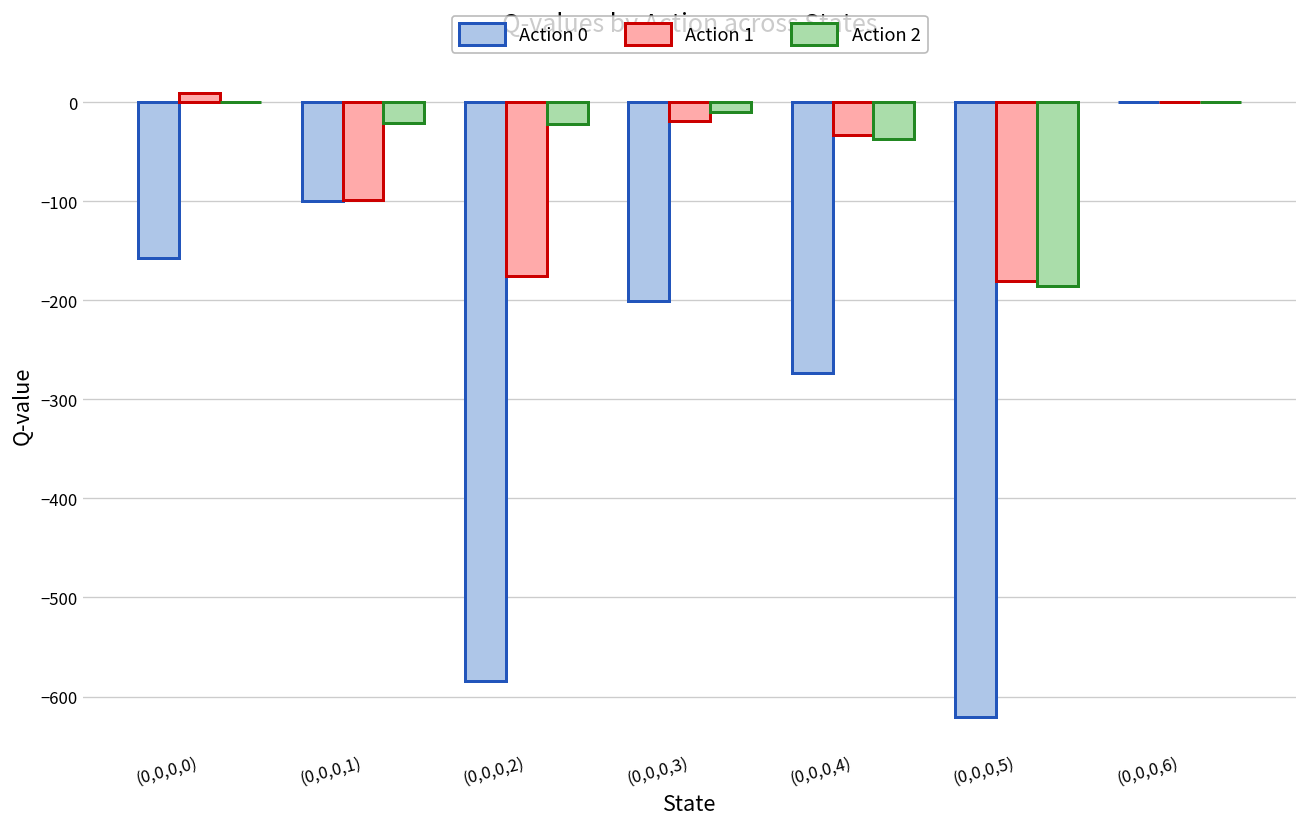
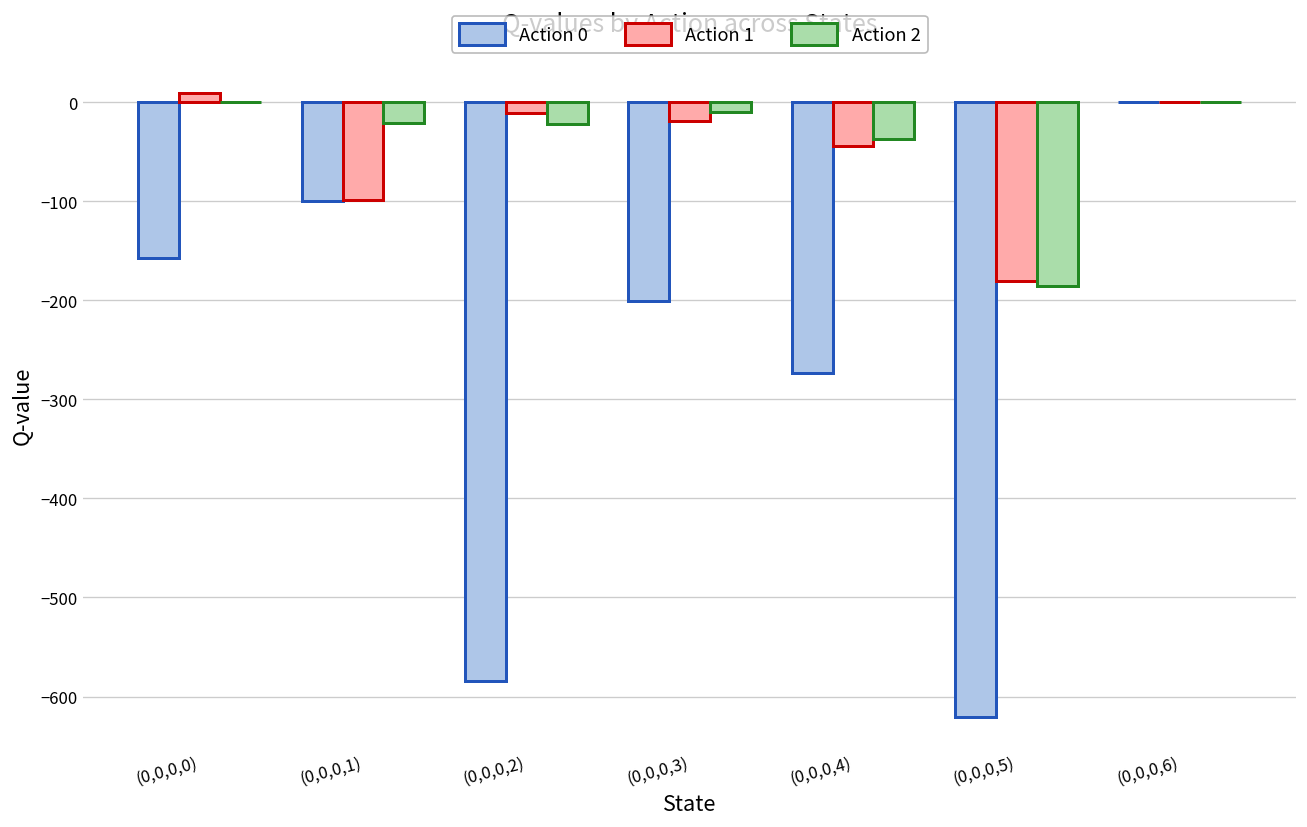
Action 1, (0,0,0,2): -170 -> -10
Action 1, (0,0,0,4): -30 -> -40
